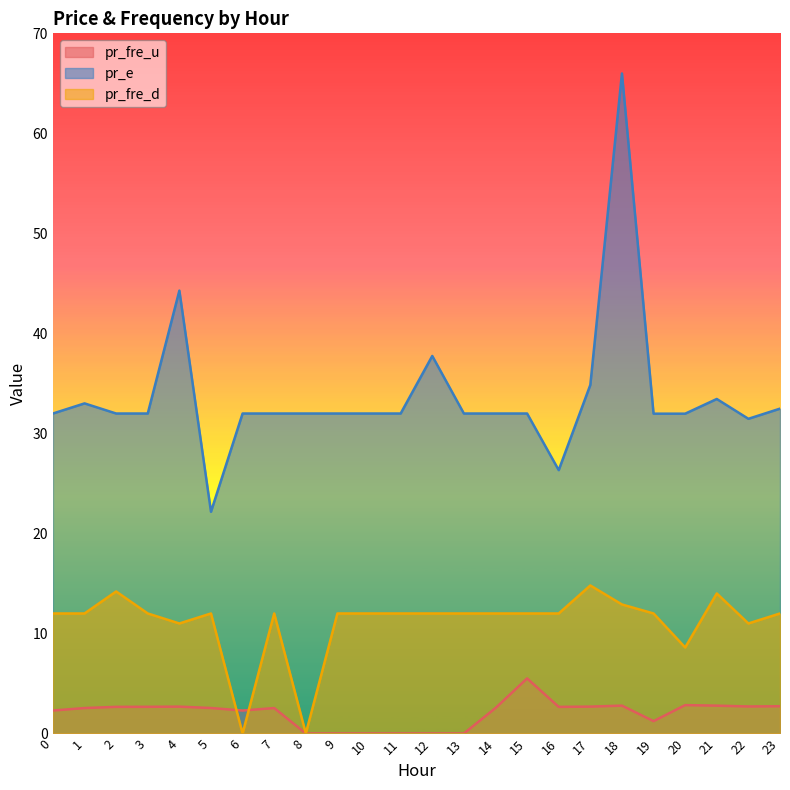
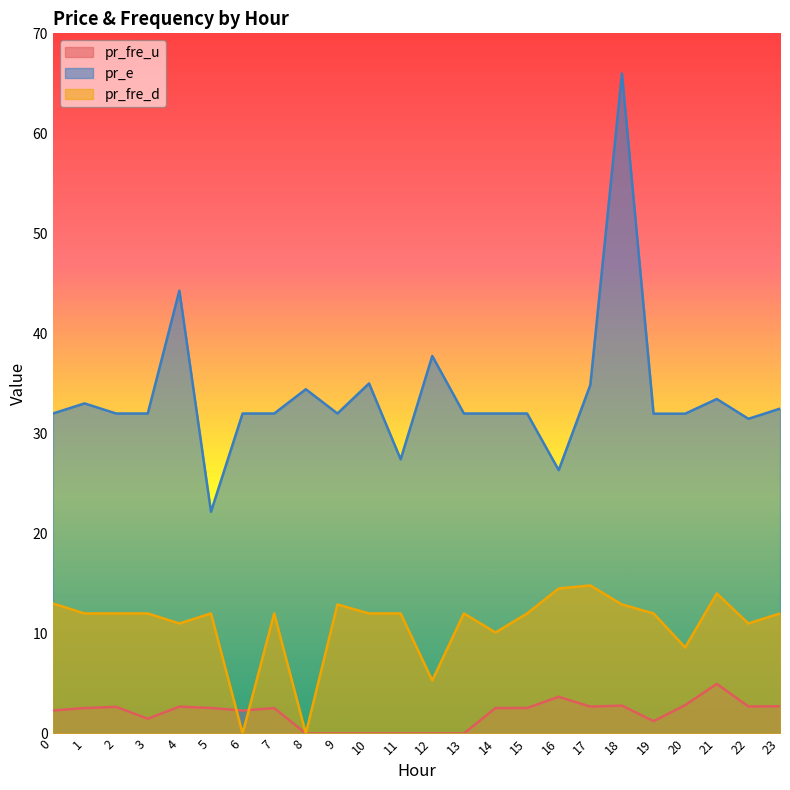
pr_fre_d, 0: 12 -> 13
pr_fre_d, 2: 14.2 -> 12.0
pr_fre_u, 3: 2.7 -> 1.5
pr_e, 8: 32.0 -> 34.4
pr_fre_d, 9: 12.0 -> 12.9
pr_e, 10: 32.0 -> 35.0
pr_e, 11: 32.0 -> 27.4
pr_fre_d, 12: 12.0 -> 5.3
pr_fre_d, 14: 12.0 -> 10.1
pr_fre_u, 15: 5.5 -> 2.5
pr_fre_u, 16: 2.7 -> 3.7
pr_fre_d, 16: 12.0 -> 14.5
pr_fre_u, 21: 2.8 -> 5.0
